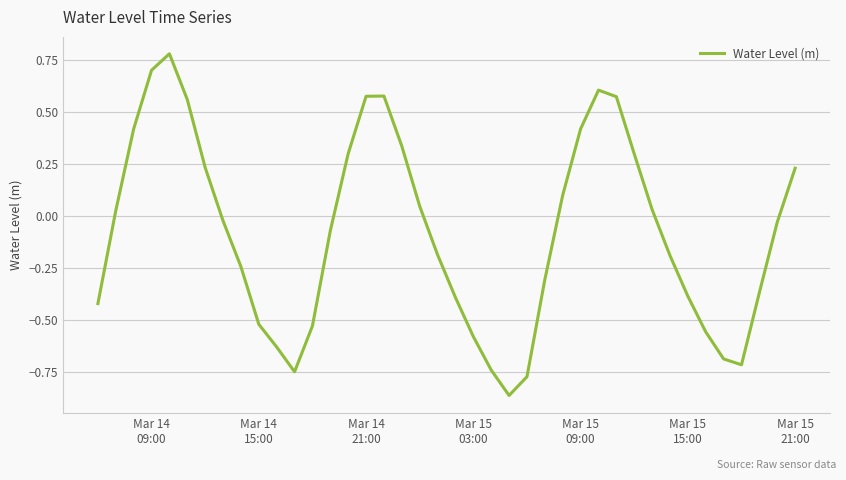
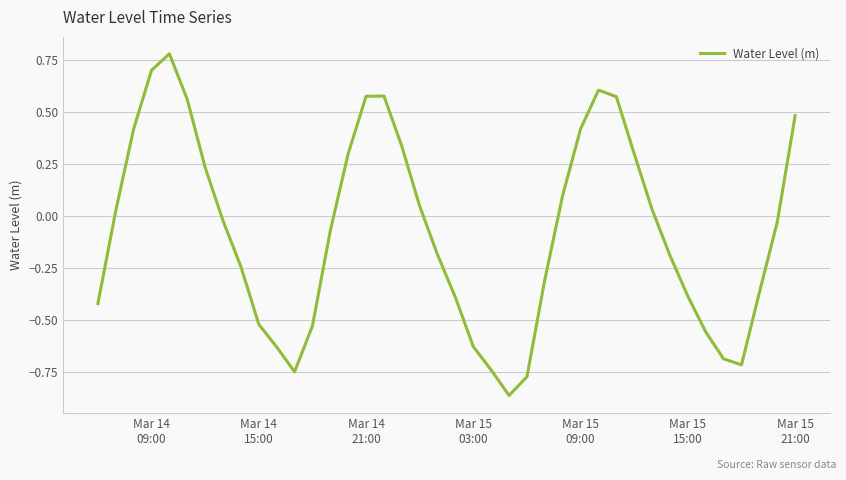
Mar 15 03:00: -0.58 -> -0.63
Mar 15 21:00: 0.23 -> 0.48
